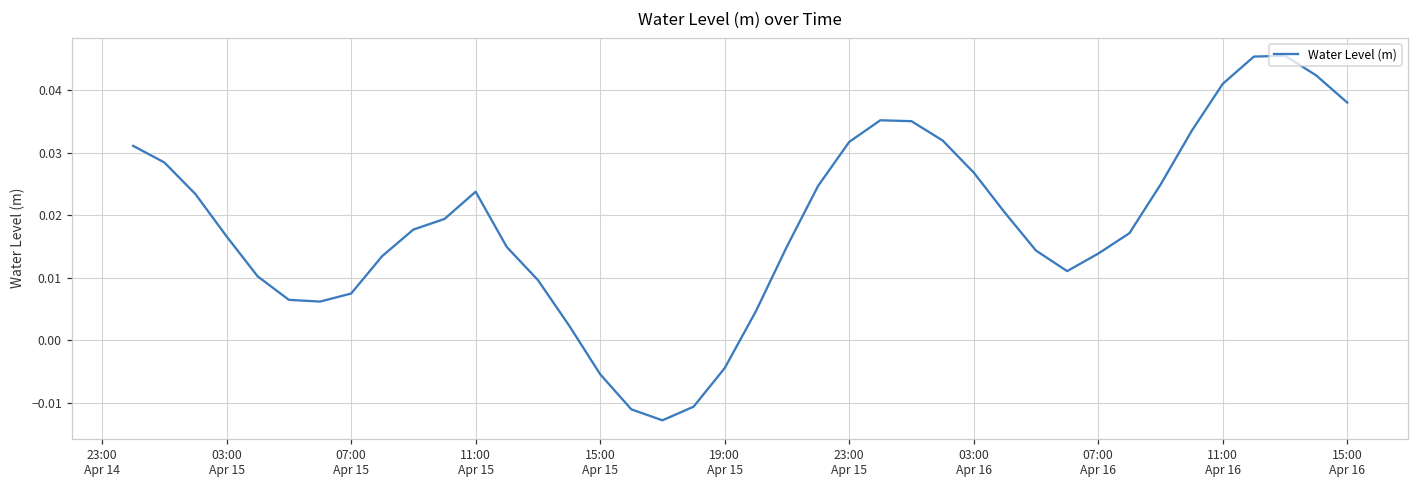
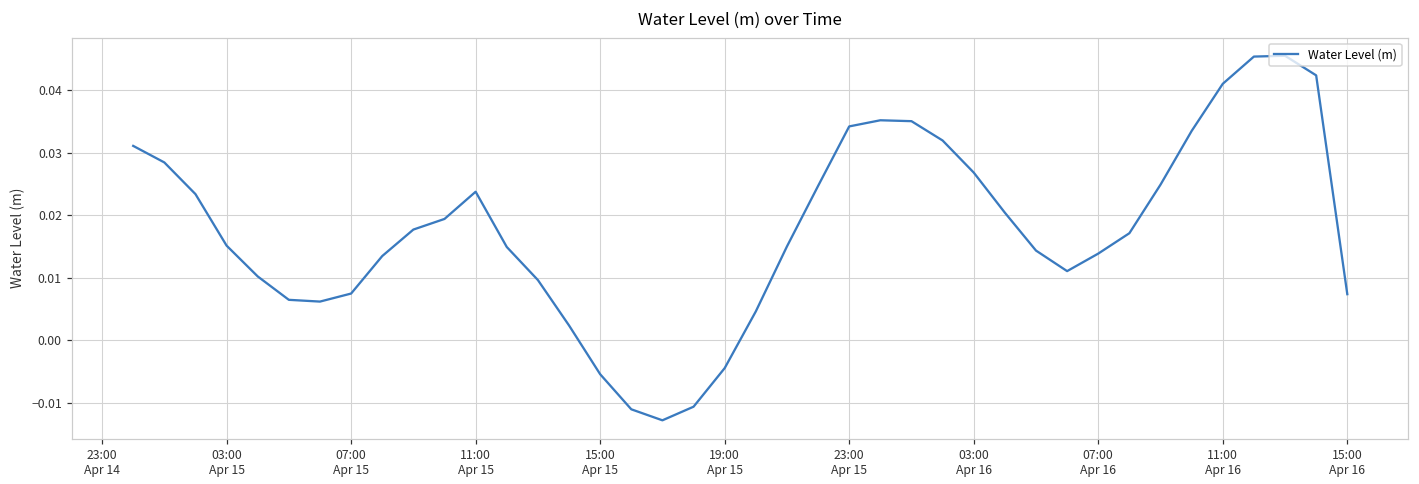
03:00 Apr 15: 0.017 -> 0.015
23:00 Apr 15: 0.032 -> 0.034
15:00 Apr 16: 0.038 -> 0.007
